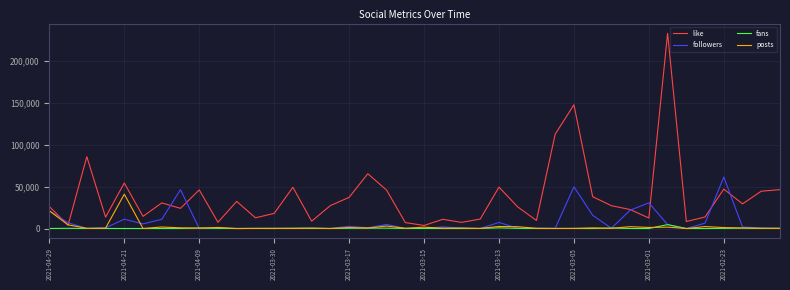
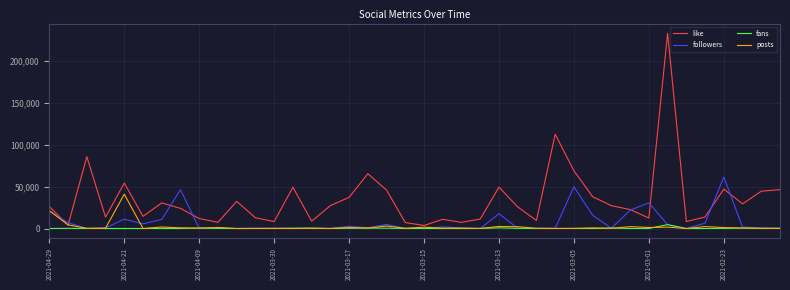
like, 2021-04-09: 50,000 -> 10,000
like, 2021-03-30: 20,000 -> 10,000
followers, 2021-03-13: 10,000 -> 20,000
like, 2021-03-05: 150,000 -> 70,000
